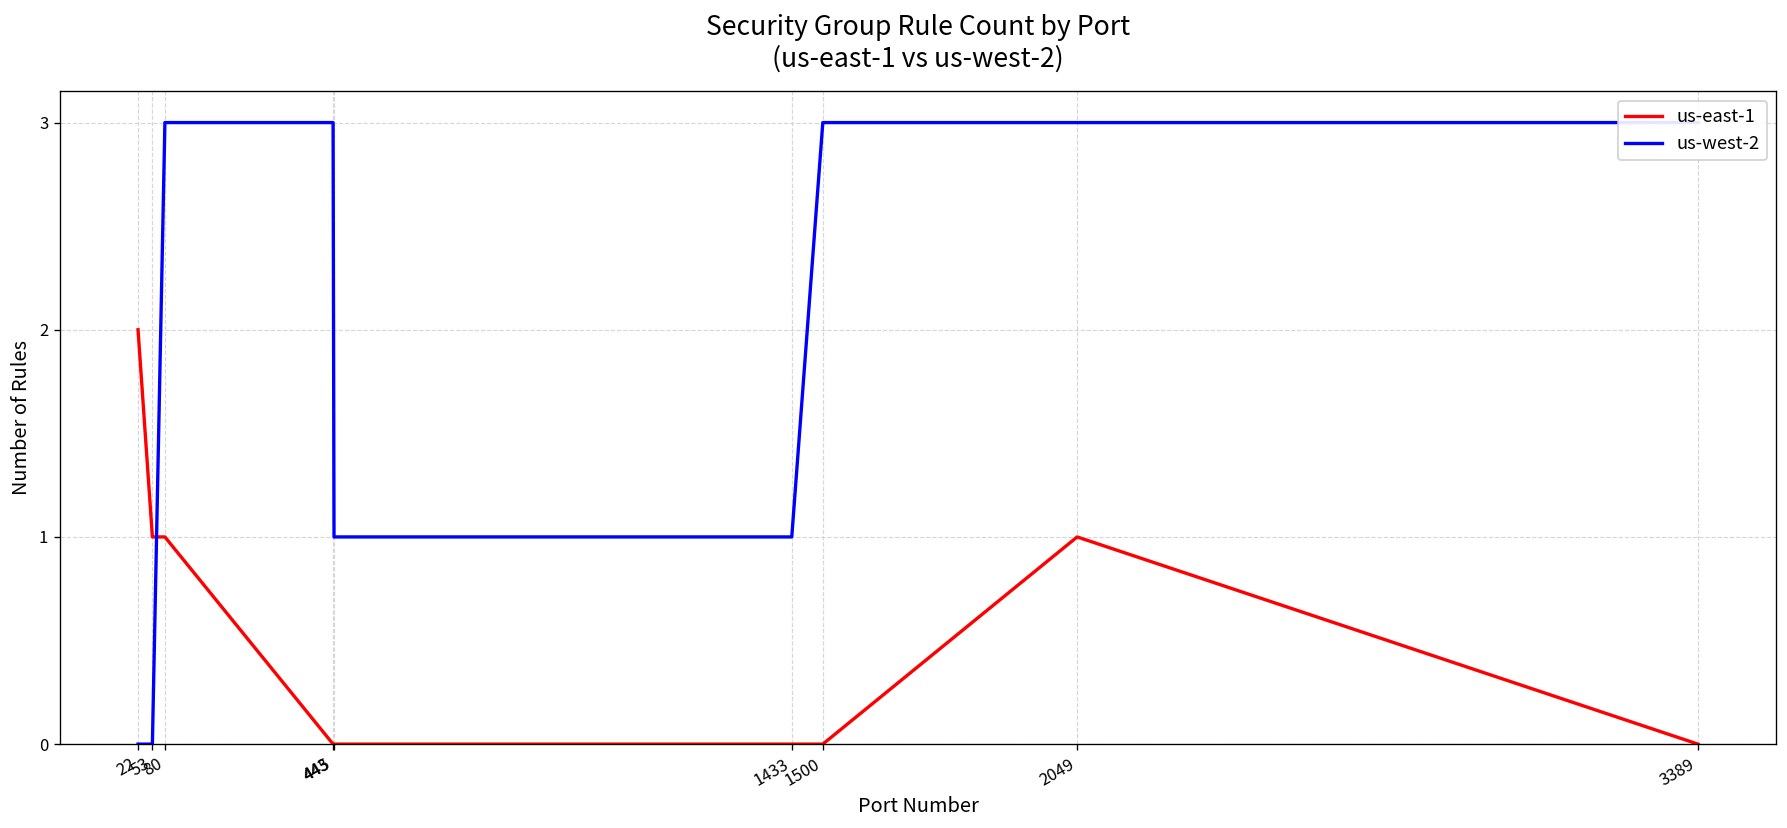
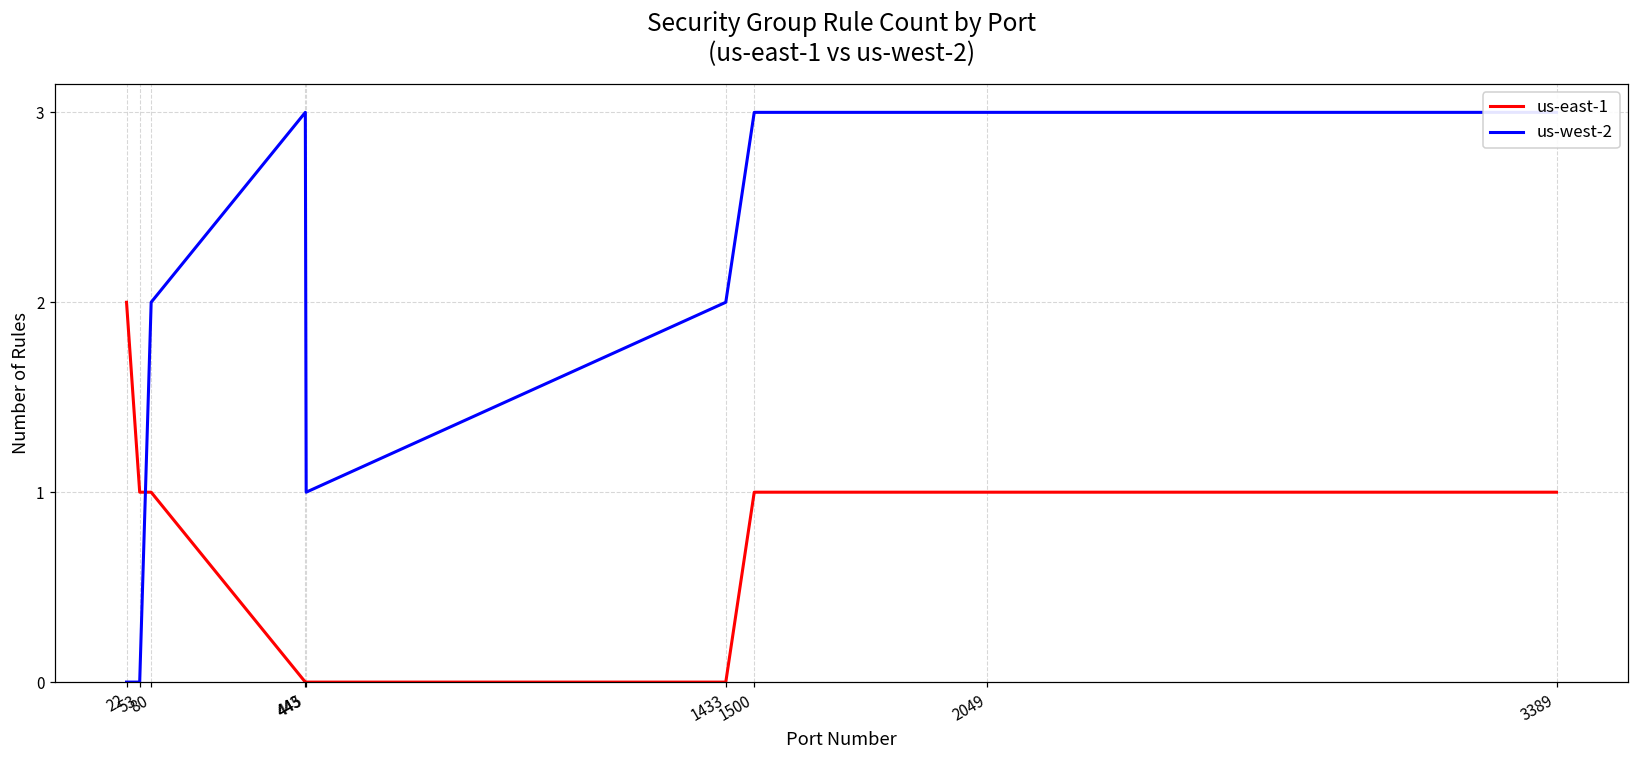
us-west-2, 80: 3 -> 2
us-west-2, 1433: 1 -> 2
us-east-1, 1500: 0 -> 1
us-east-1, 3389: 0 -> 1
